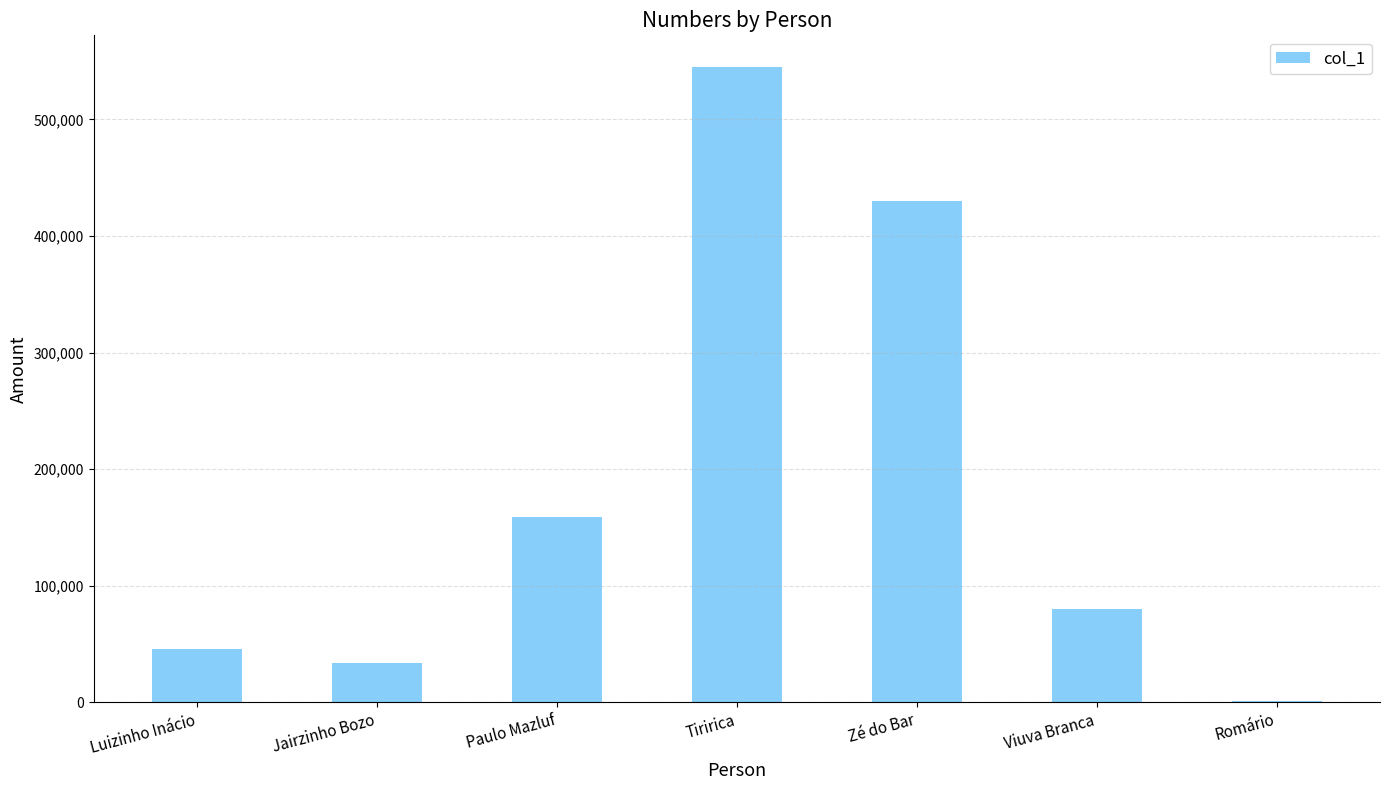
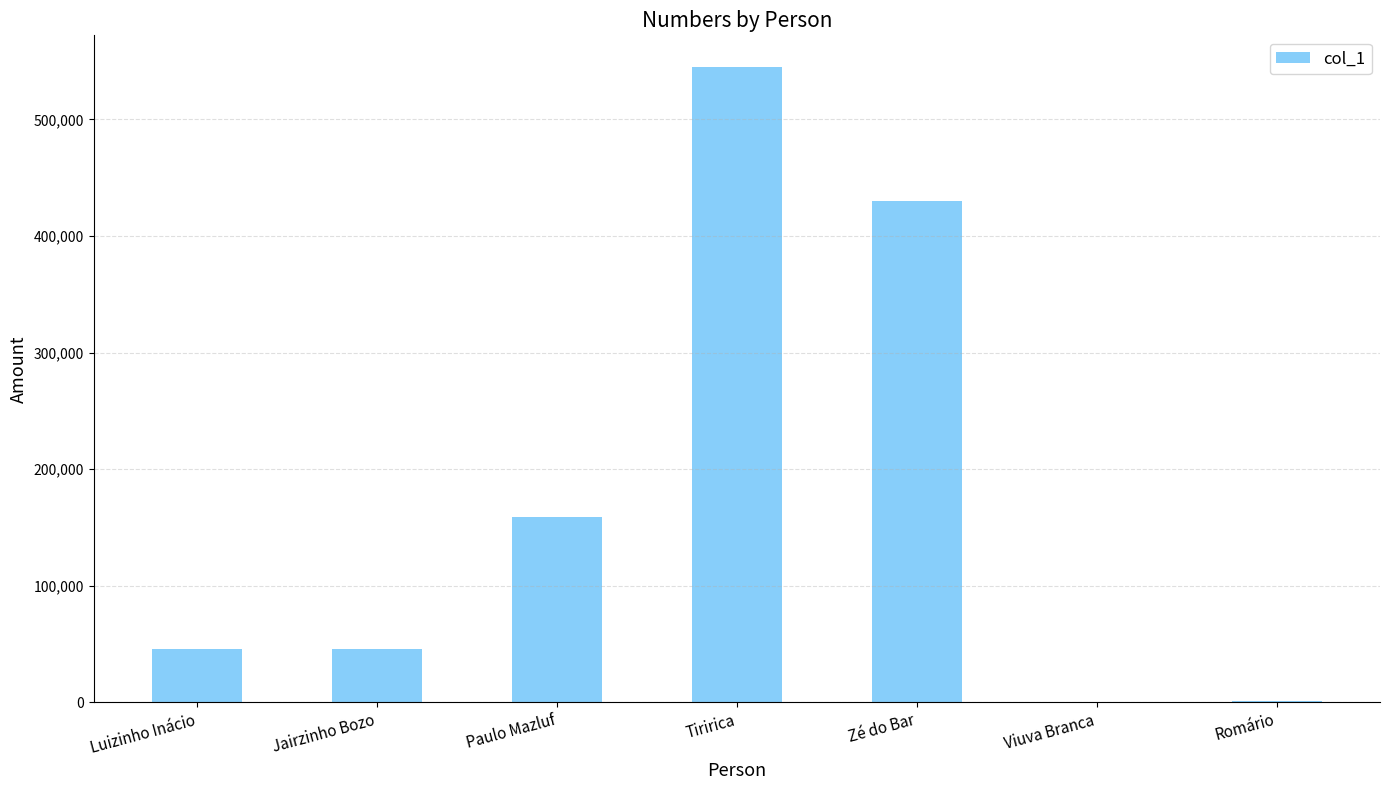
Jairzinho Bozo: 34,000 -> 45,000
Viuva Branca: 80,000 -> 0
